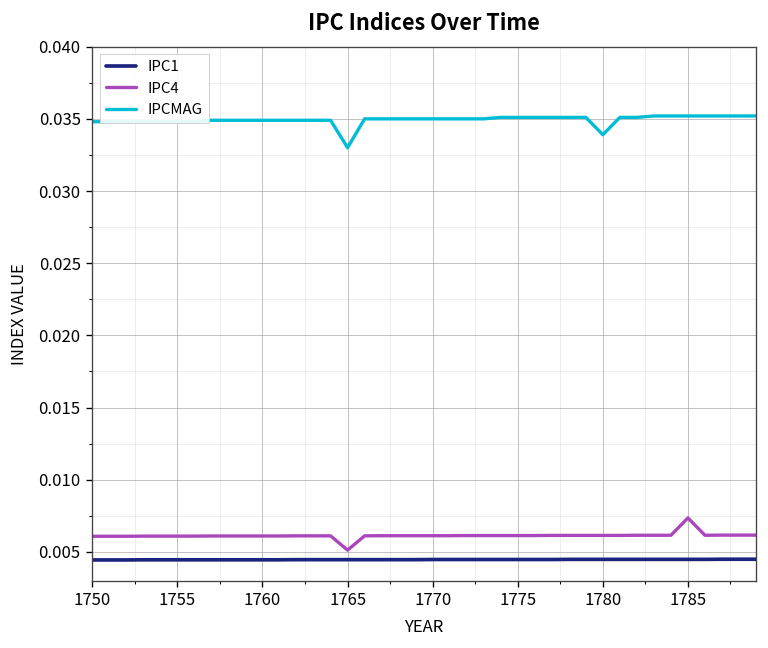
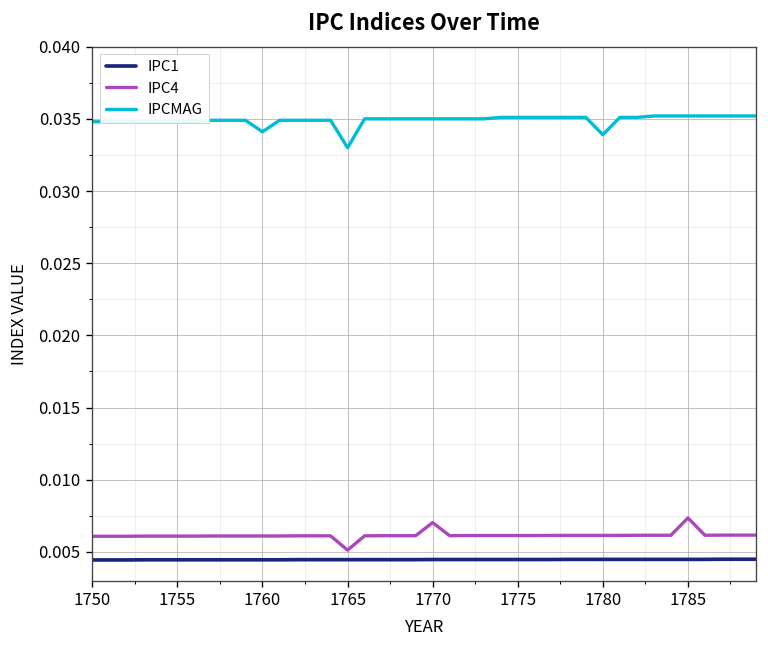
IPCMAG, 1760: 0.0349 -> 0.0341
IPC4, 1770: 0.0061 -> 0.0070
